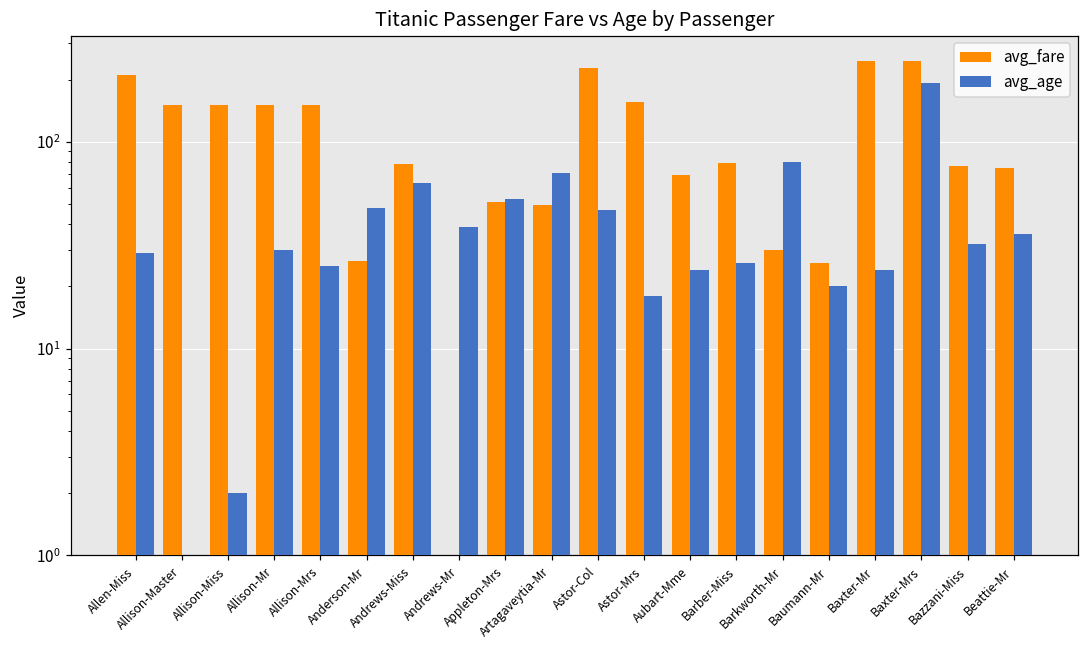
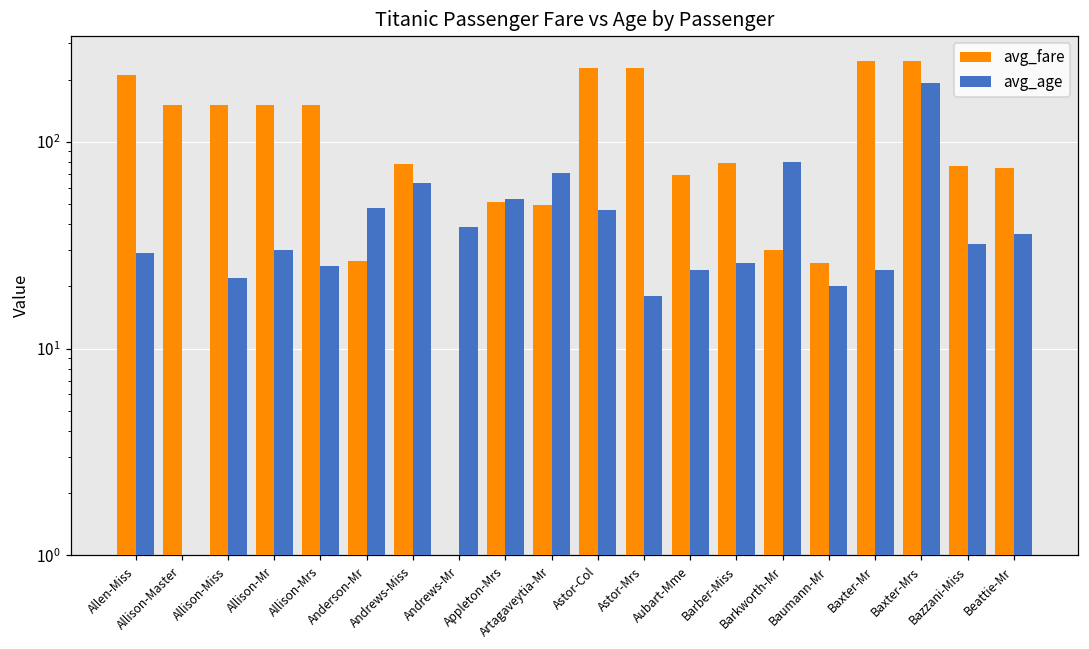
avg_age, Allison-Miss: 2 -> 22
avg_fare, Astor-Mrs: 160 -> 230
